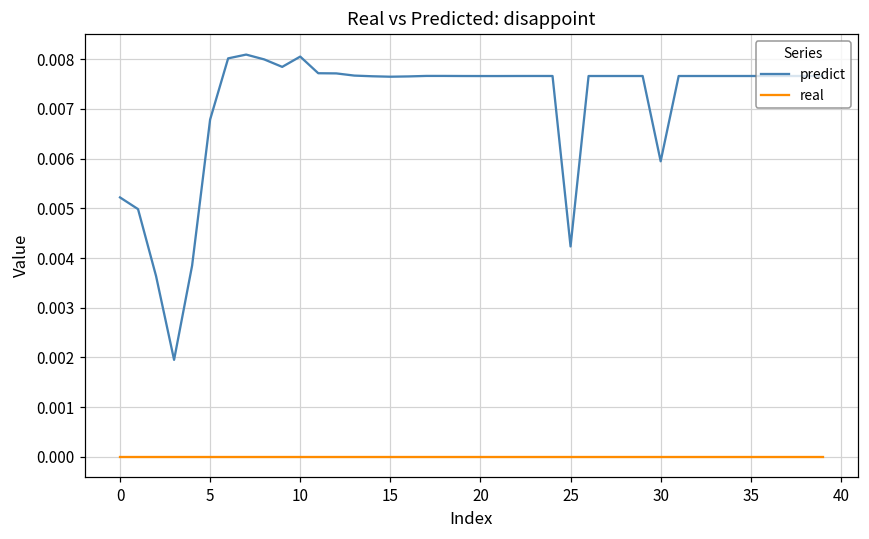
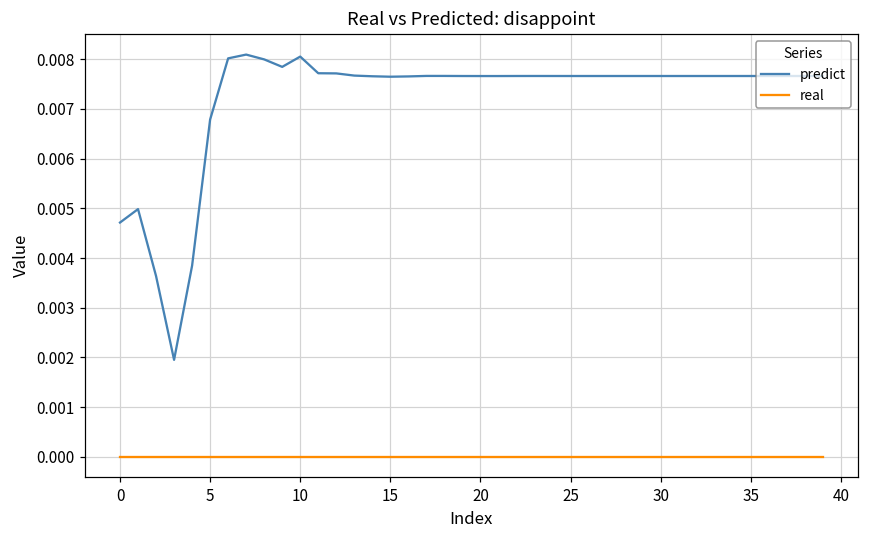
predict, 0: 0.0052 -> 0.0047
predict, 25: 0.0042 -> 0.0077
predict, 30: 0.0059 -> 0.0077
